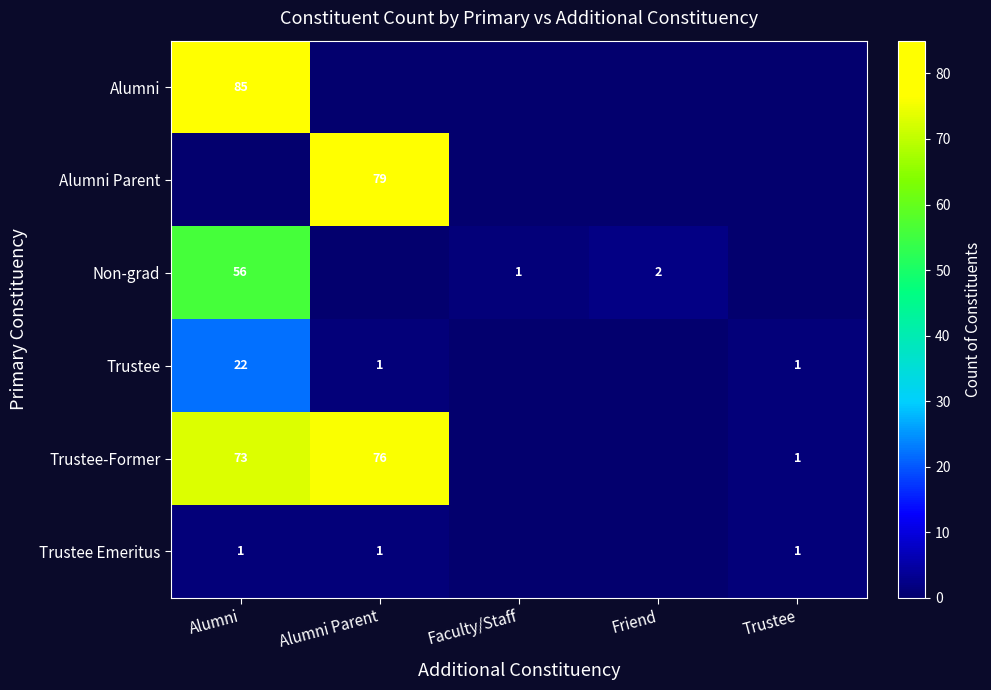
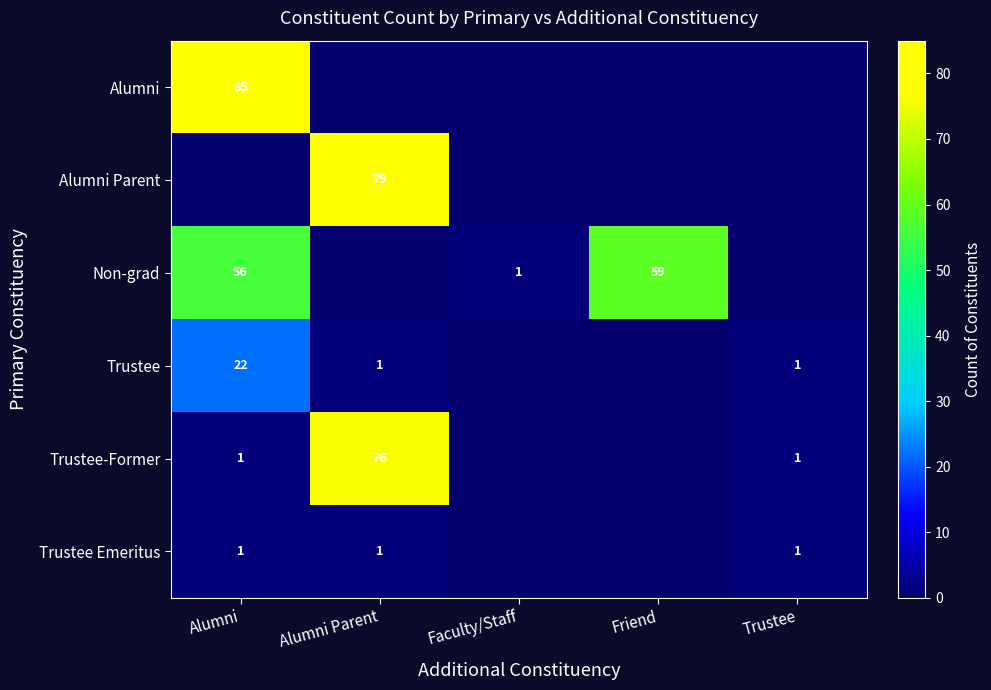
Non-grad, Friend: 2 -> 59
Trustee-Former, Alumni: 73 -> 1
